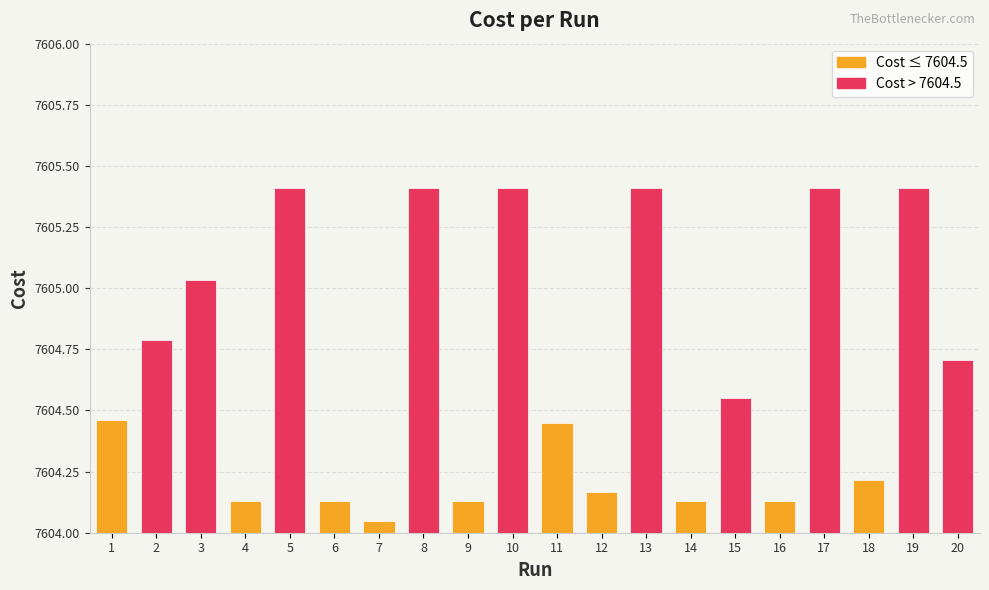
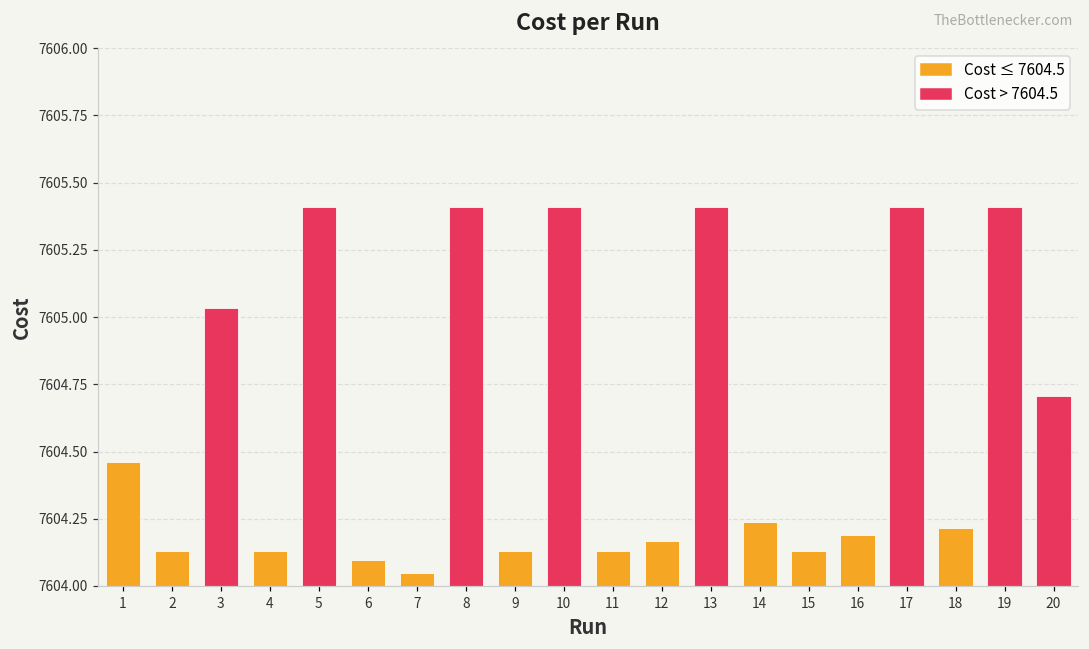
2: 7604.79 -> 7604.13
6: 7604.13 -> 7604.10
11: 7604.45 -> 7604.13
14: 7604.13 -> 7604.24
15: 7604.55 -> 7604.13
16: 7604.13 -> 7604.19
